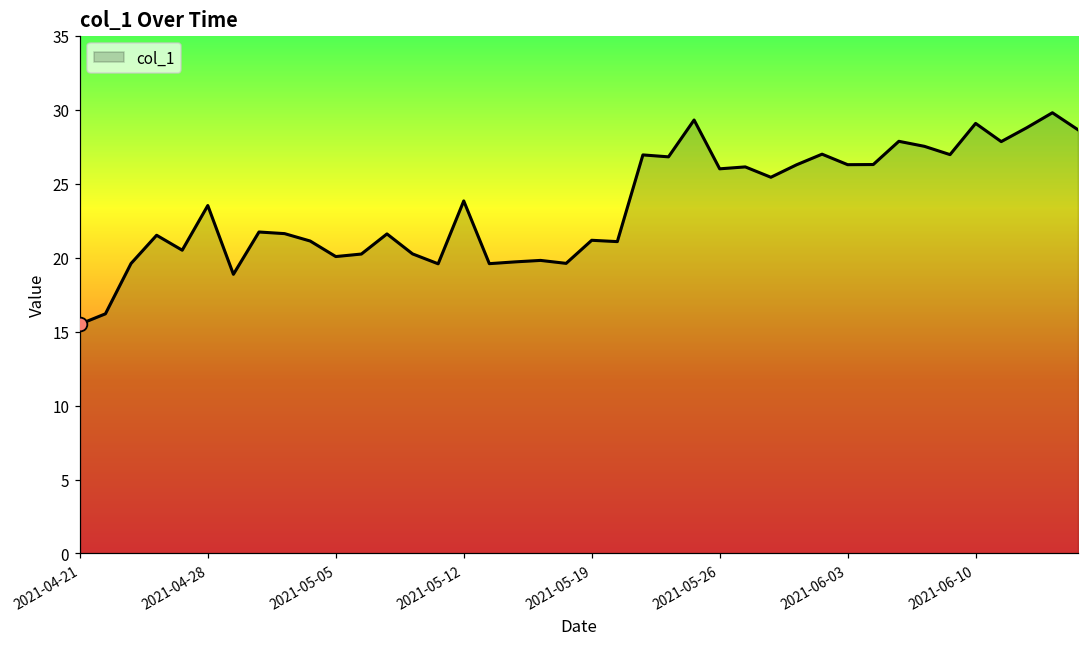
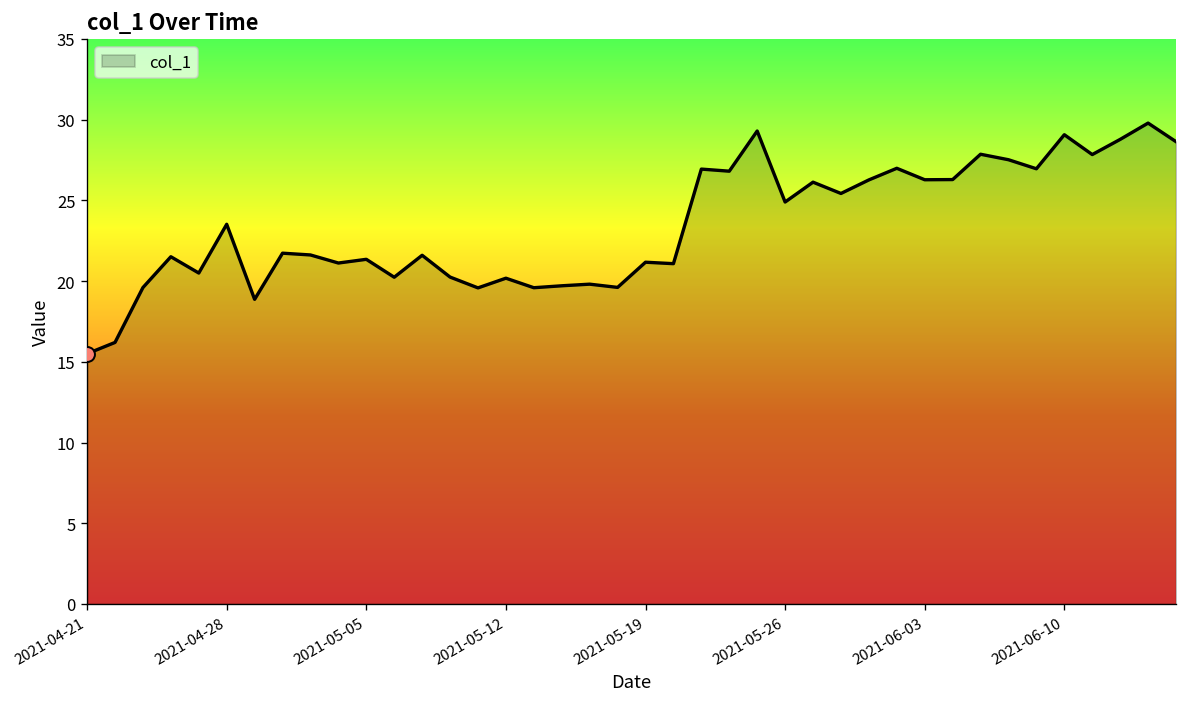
col_1, 2021-05-05: 20.1 -> 21.4
col_1, 2021-05-12: 23.8 -> 20.2
col_1, 2021-05-26: 26.0 -> 24.9
